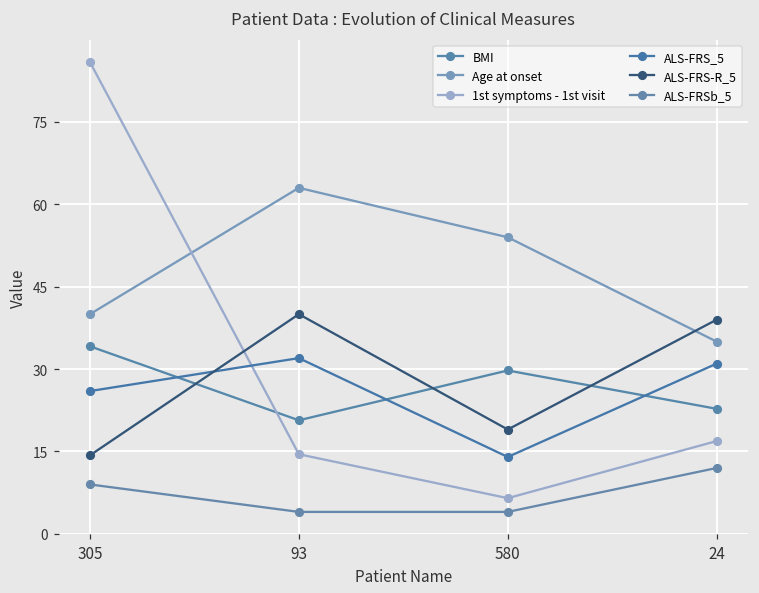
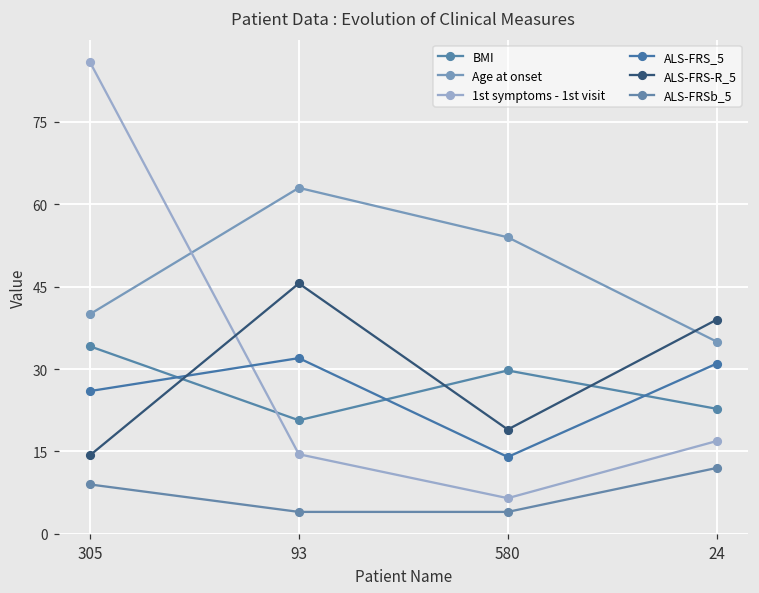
ALS-FRS-R_5, 93: 40 -> 46
